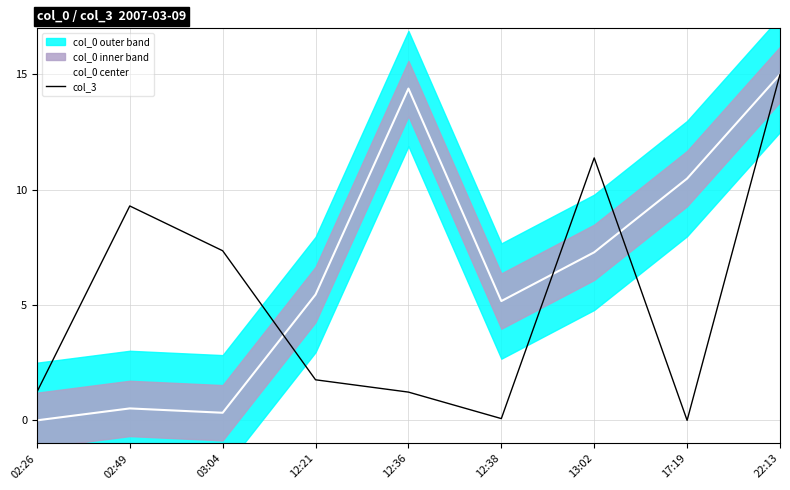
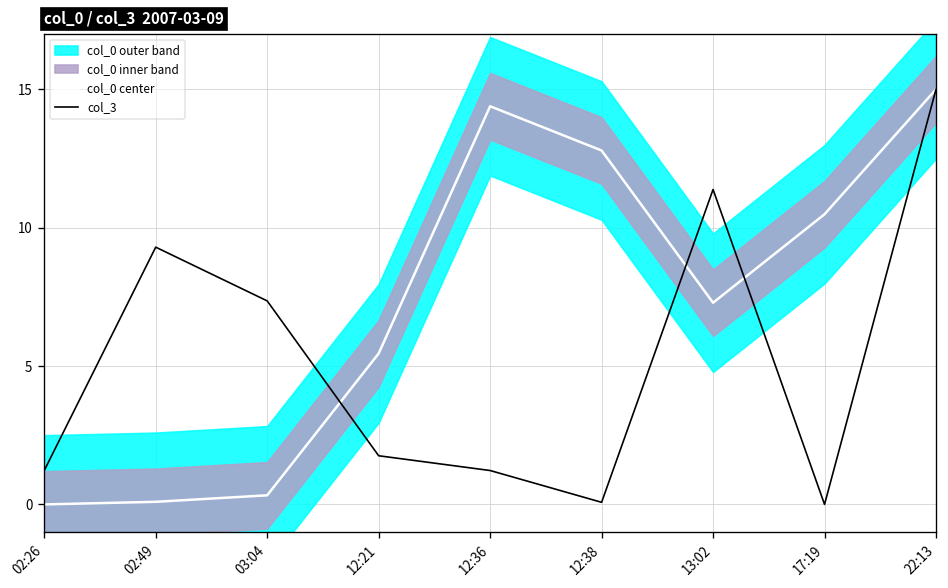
col_0 center, 02:49: 0.5 -> 0.1
col_0 center, 12:38: 5.2 -> 12.8
